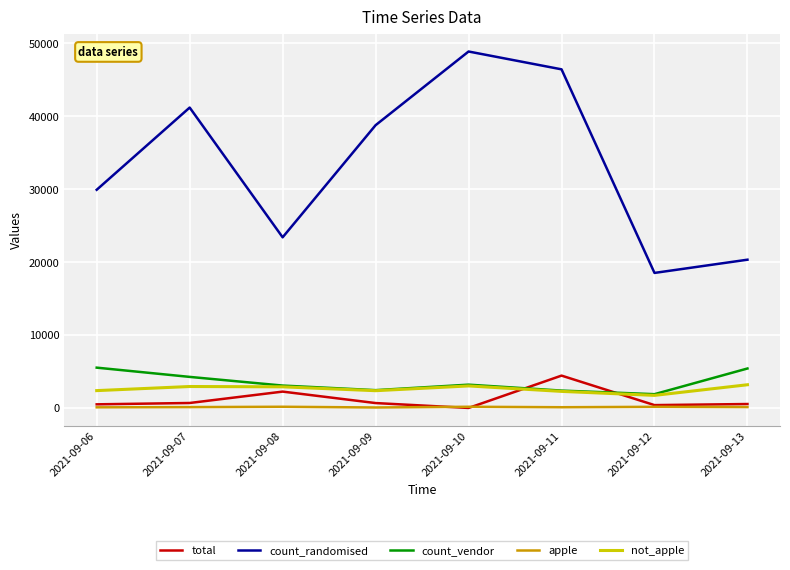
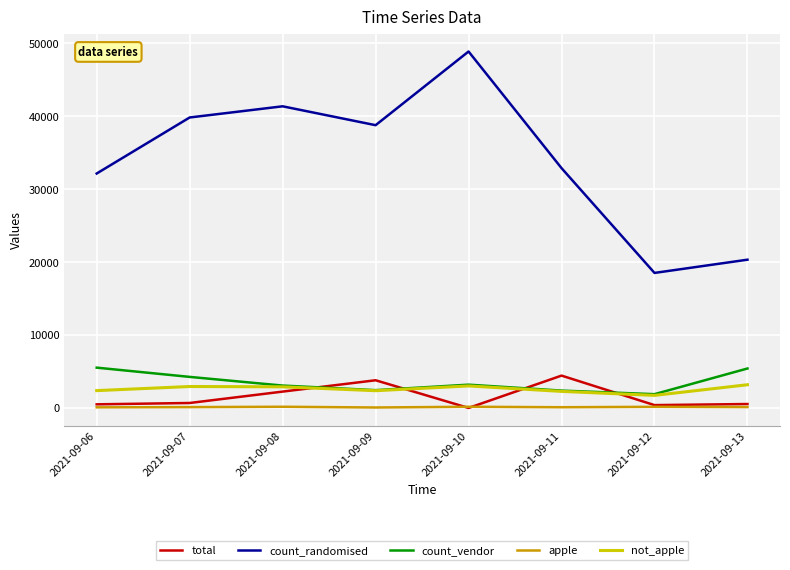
count_randomised, 2021-09-06: 30000 -> 32000
count_randomised, 2021-09-07: 41000 -> 40000
count_randomised, 2021-09-08: 23000 -> 41000
total, 2021-09-09: 1000 -> 4000
count_randomised, 2021-09-11: 46000 -> 33000
